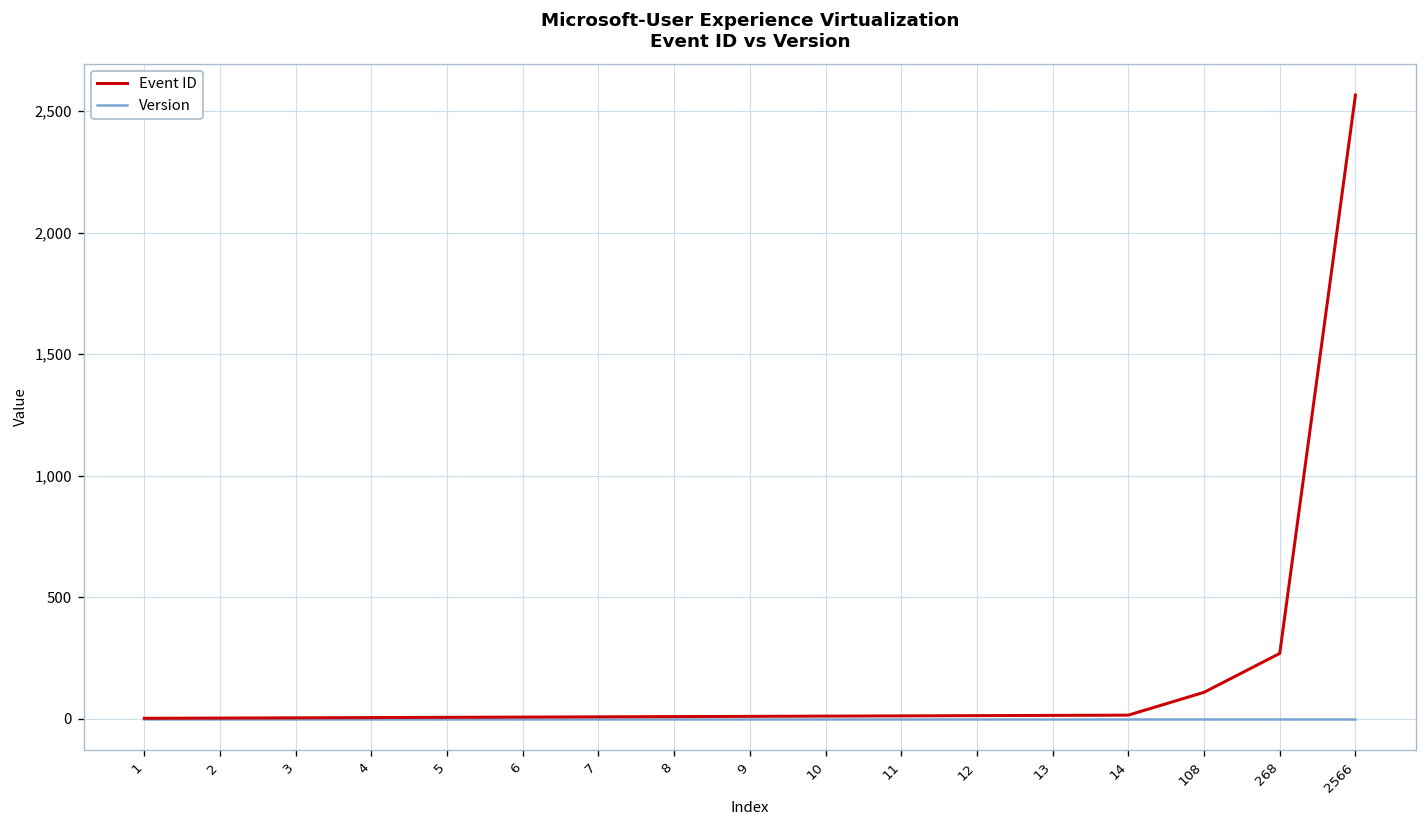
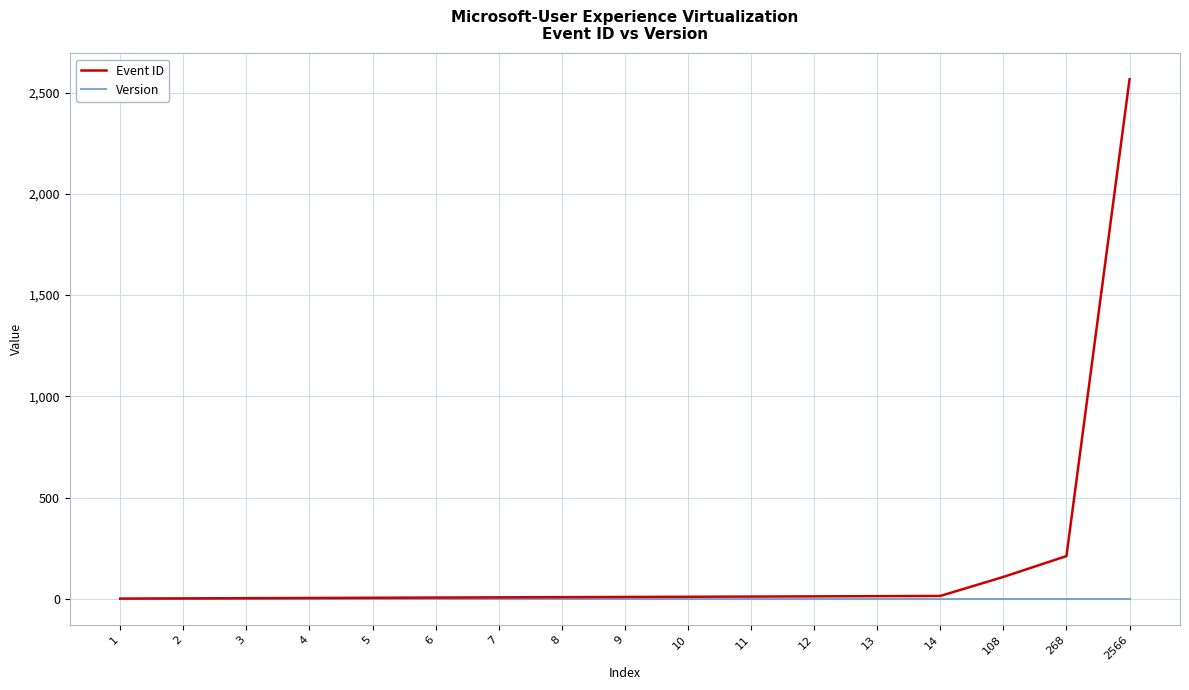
Event ID, 268: 270 -> 210
